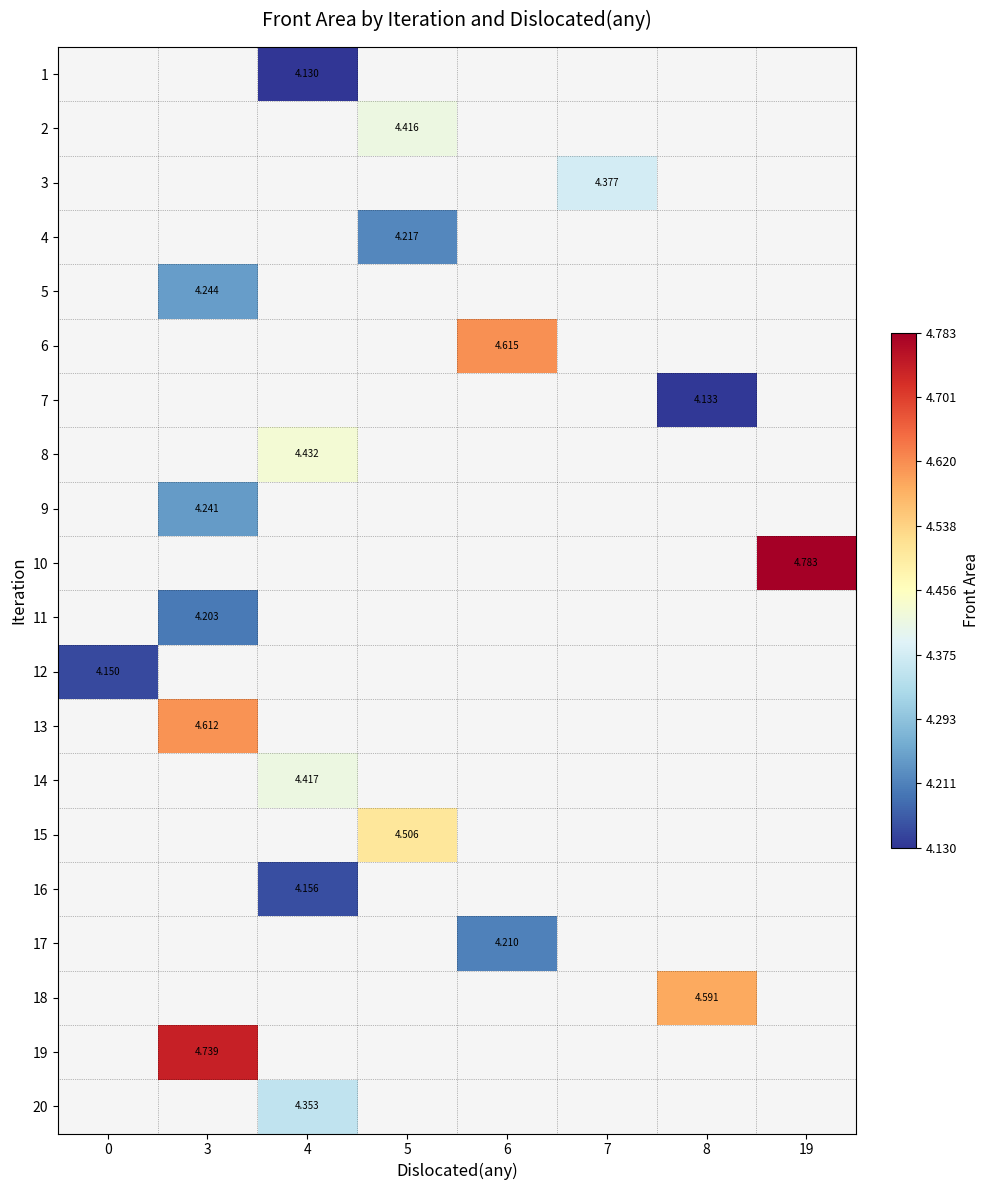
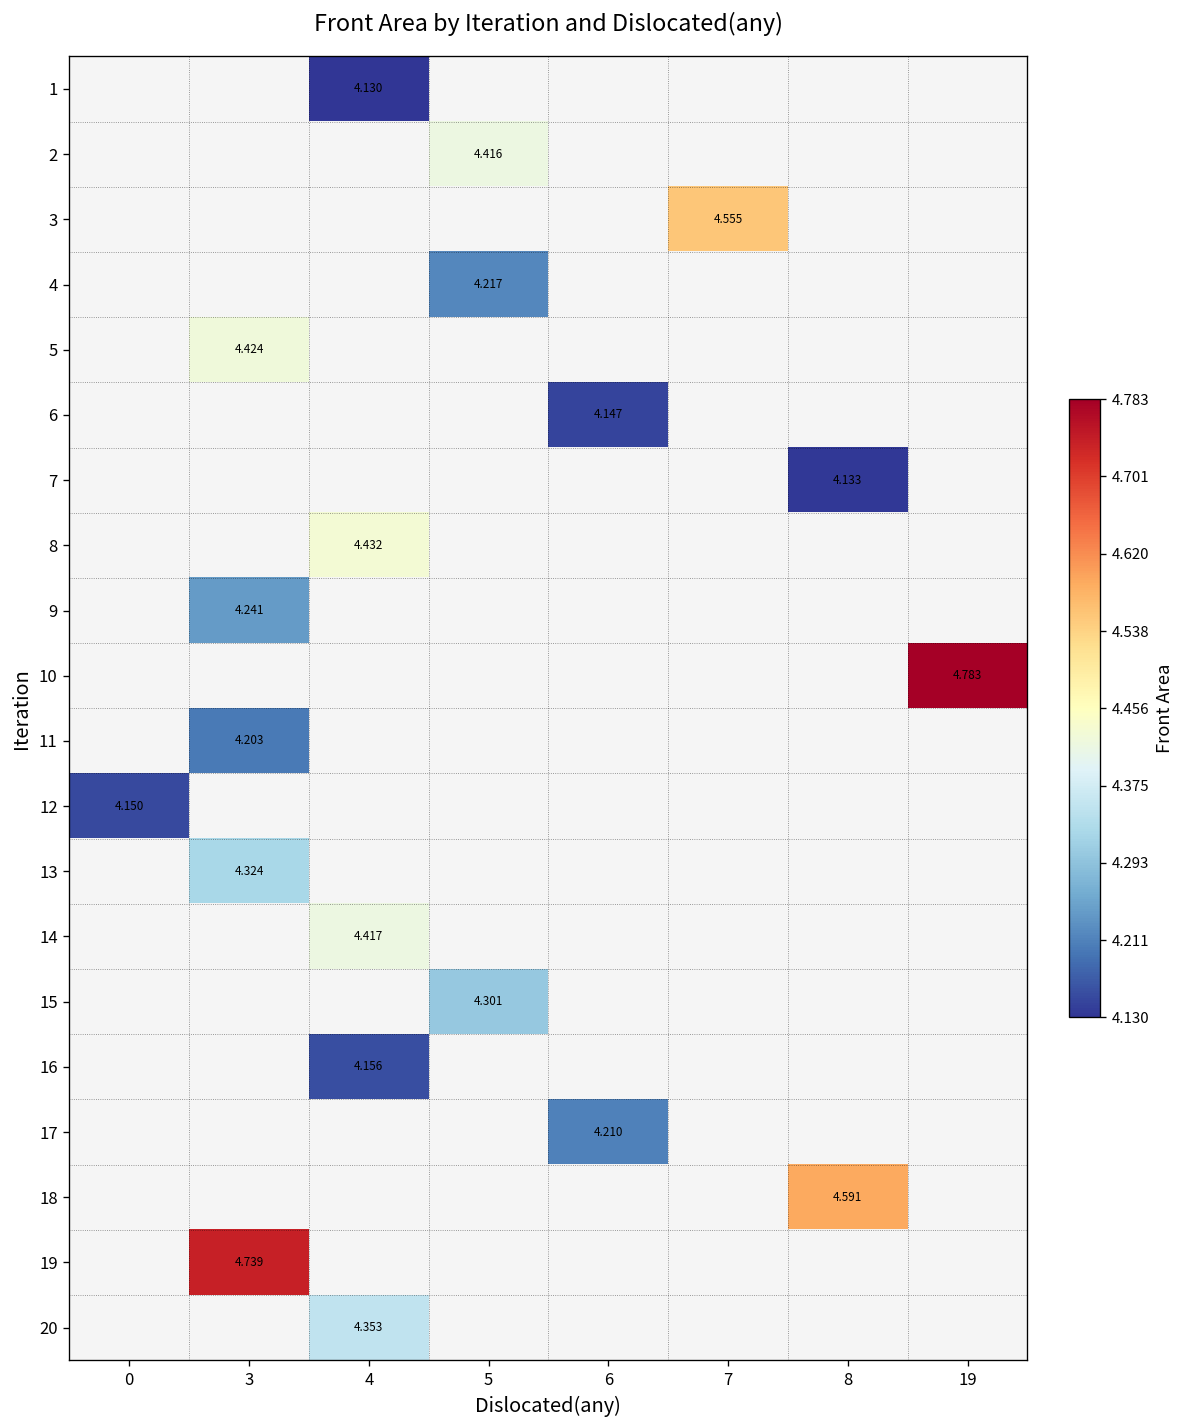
3, 7: 4.377 -> 4.555
5, 3: 4.244 -> 4.424
6, 6: 4.615 -> 4.147
13, 3: 4.612 -> 4.324
15, 5: 4.506 -> 4.301
